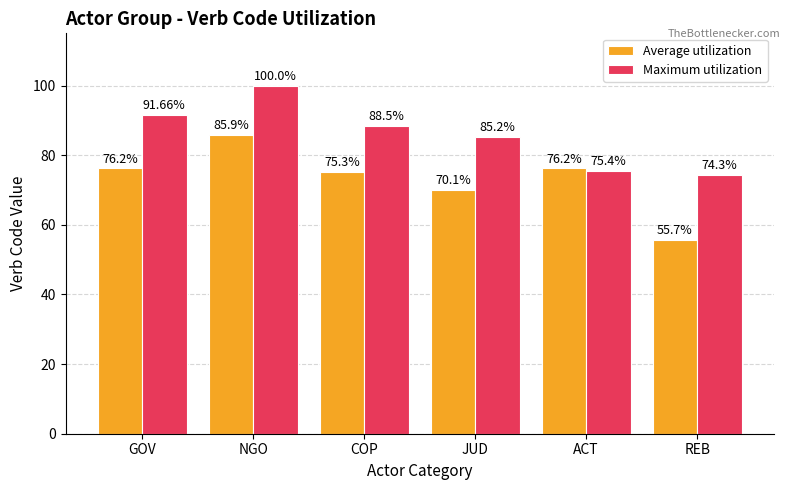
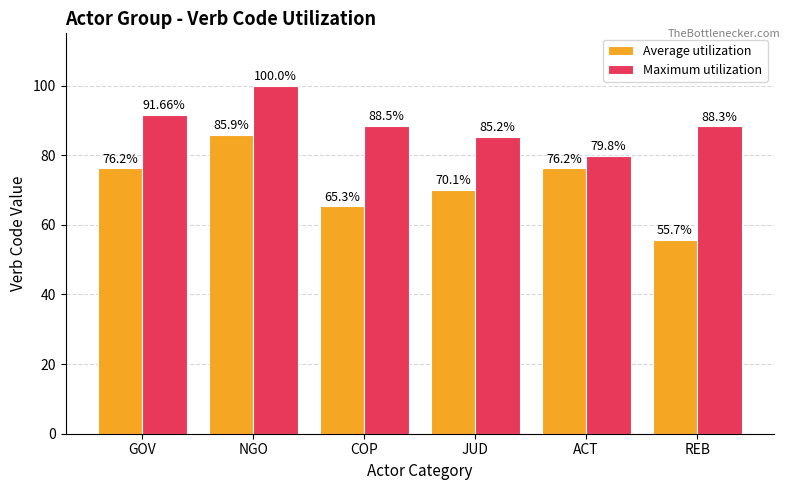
Average utilization, COP: 75.3% -> 65.3%
Maximum utilization, ACT: 75.4% -> 79.8%
Maximum utilization, REB: 74.3% -> 88.3%
